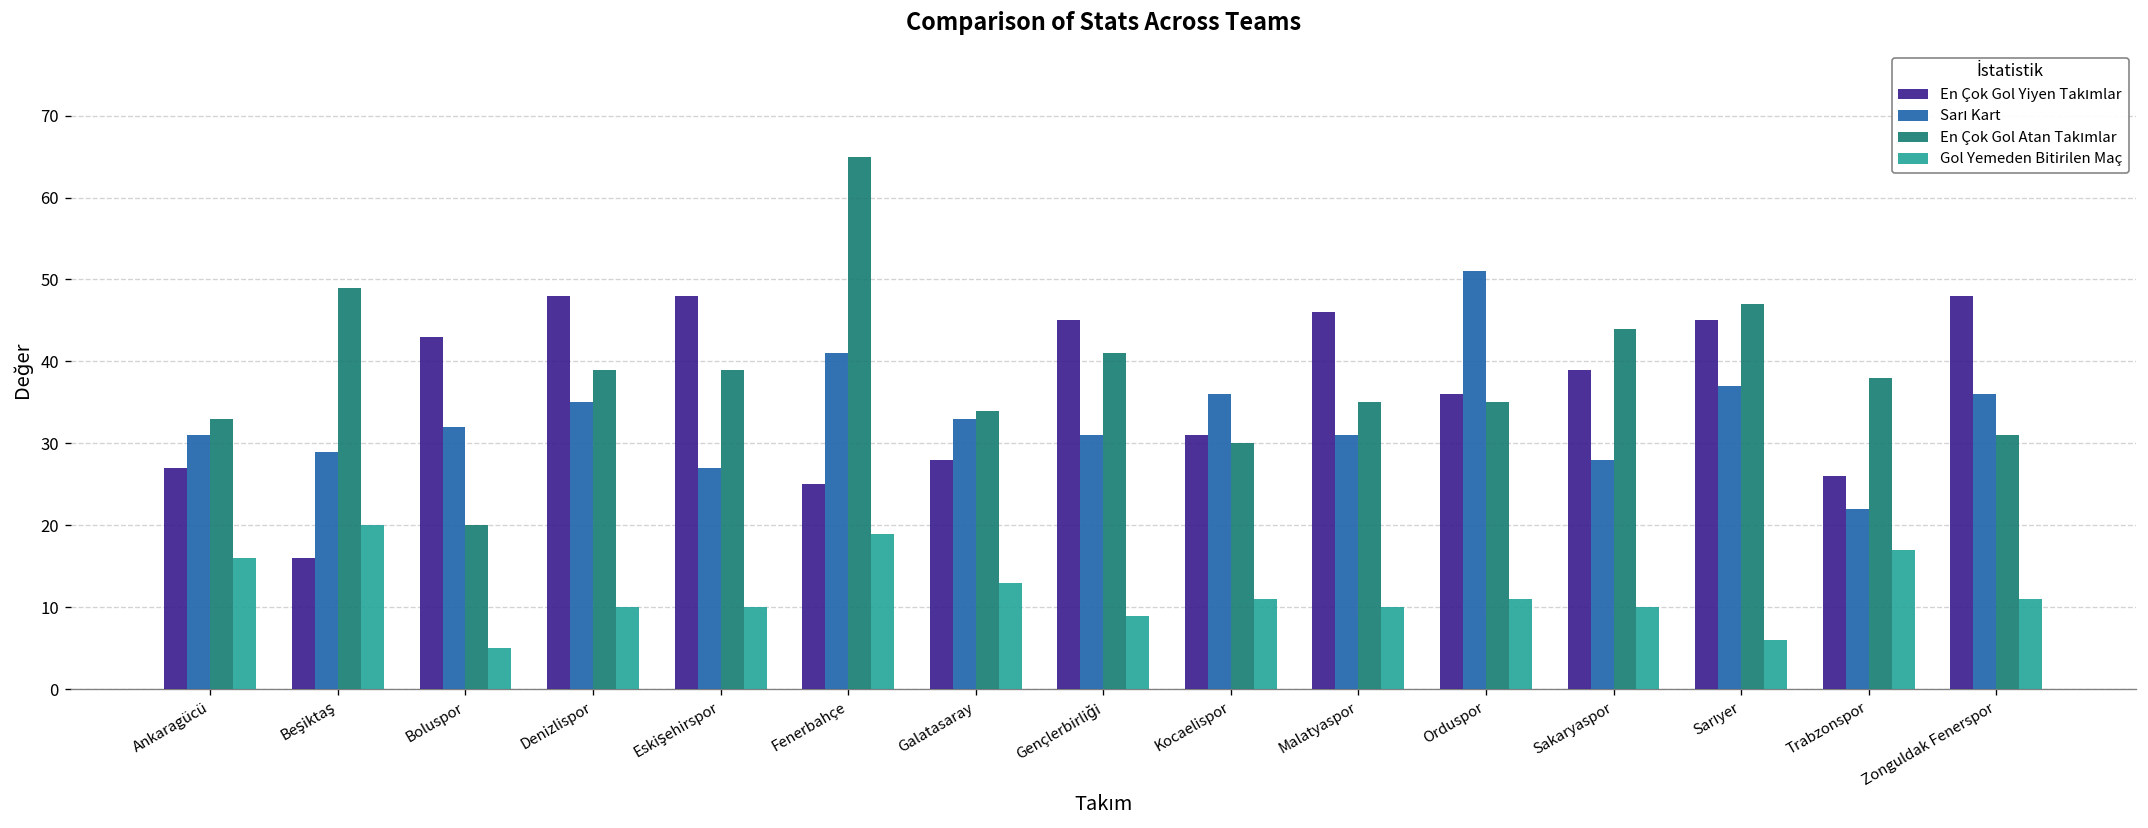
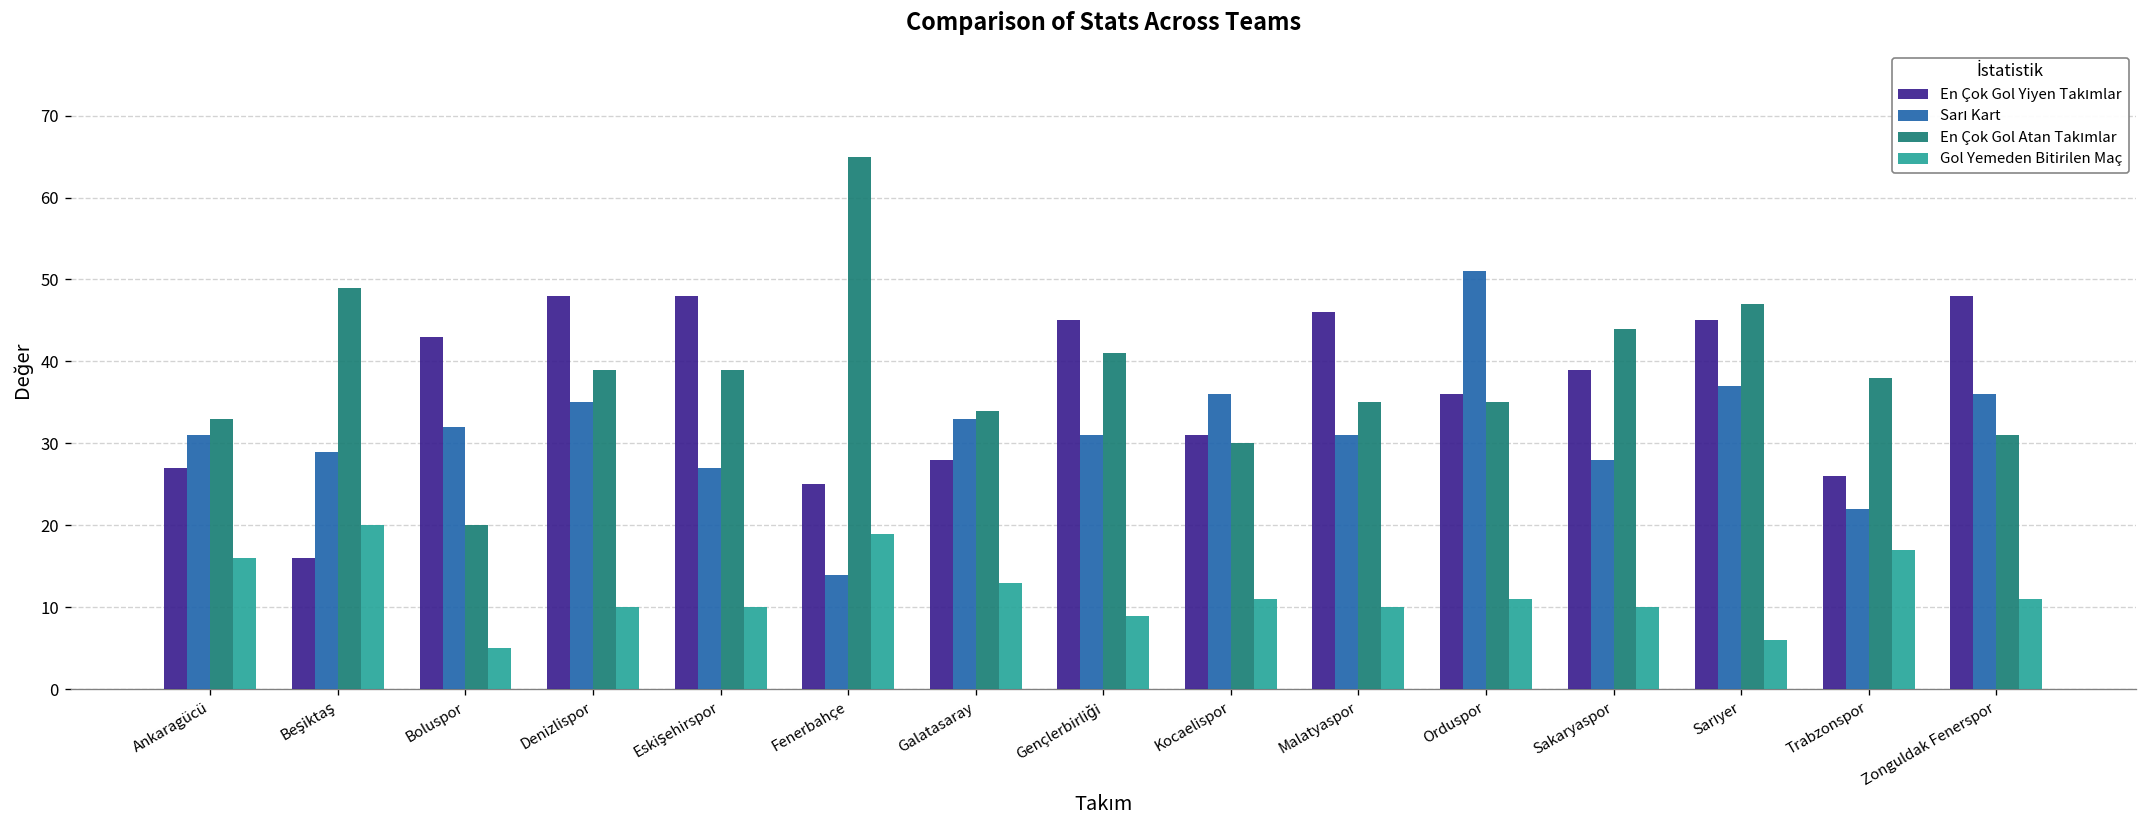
Sarı Kart, Fenerbahçe: 41 -> 14
